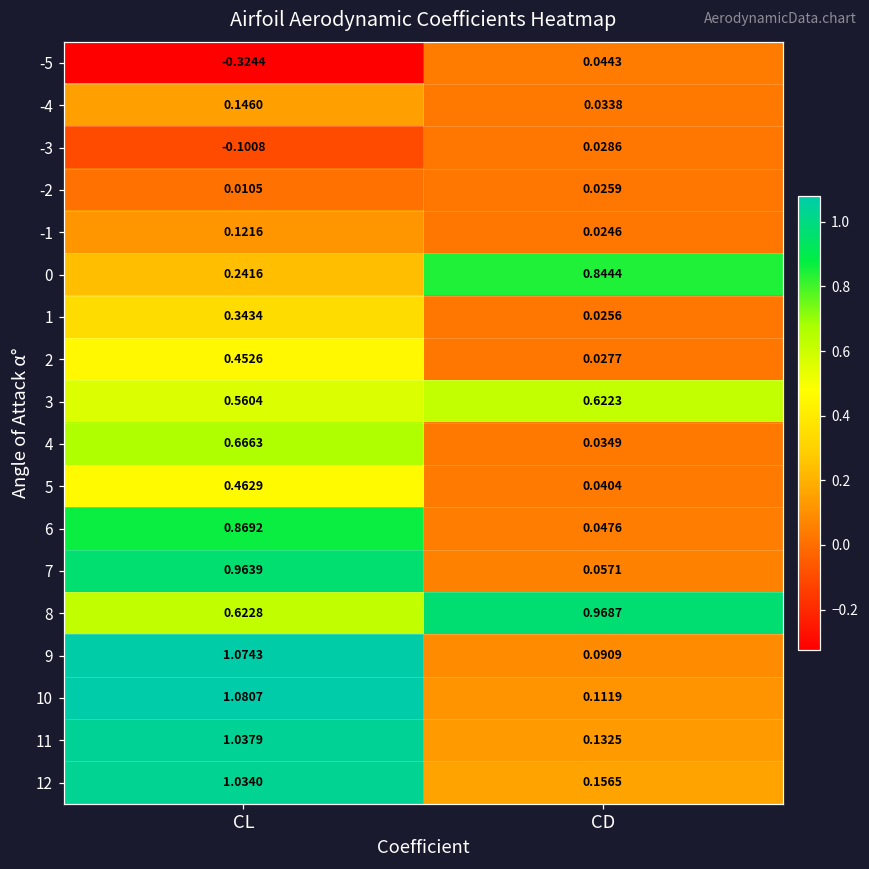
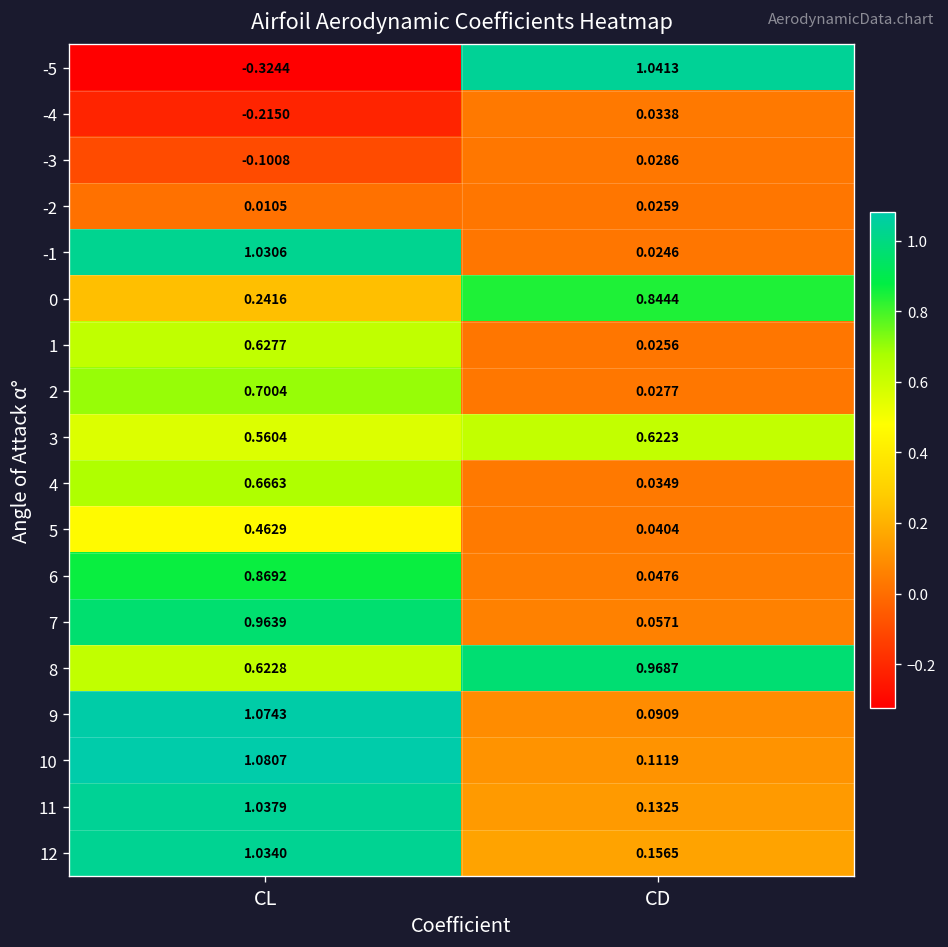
-5, CD: 0.0443 -> 1.0413
-4, CL: 0.1460 -> -0.2150
-1, CL: 0.1216 -> 1.0306
1, CL: 0.3434 -> 0.6277
2, CL: 0.4526 -> 0.7004
